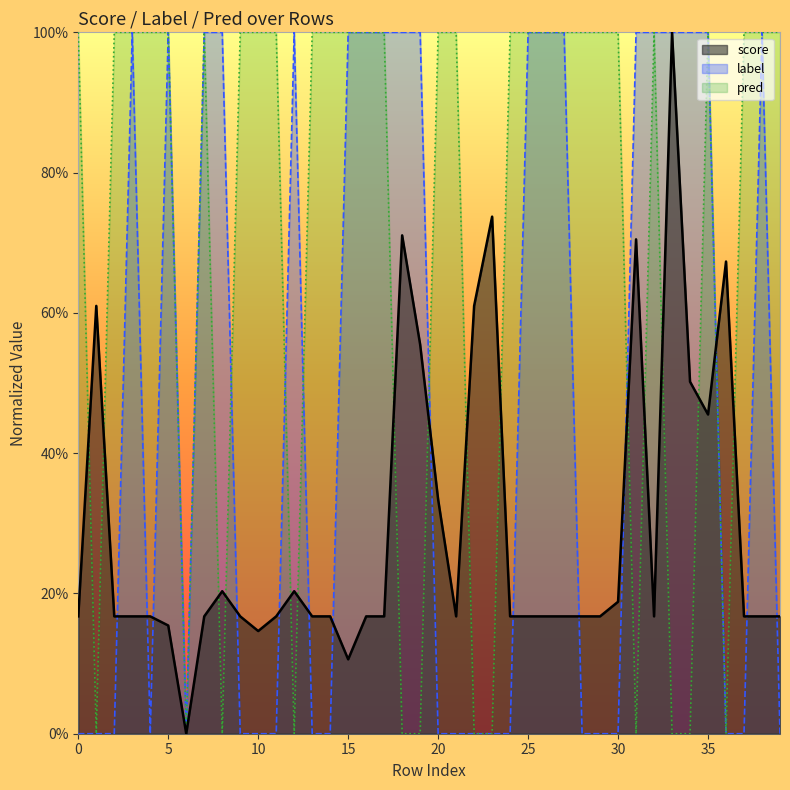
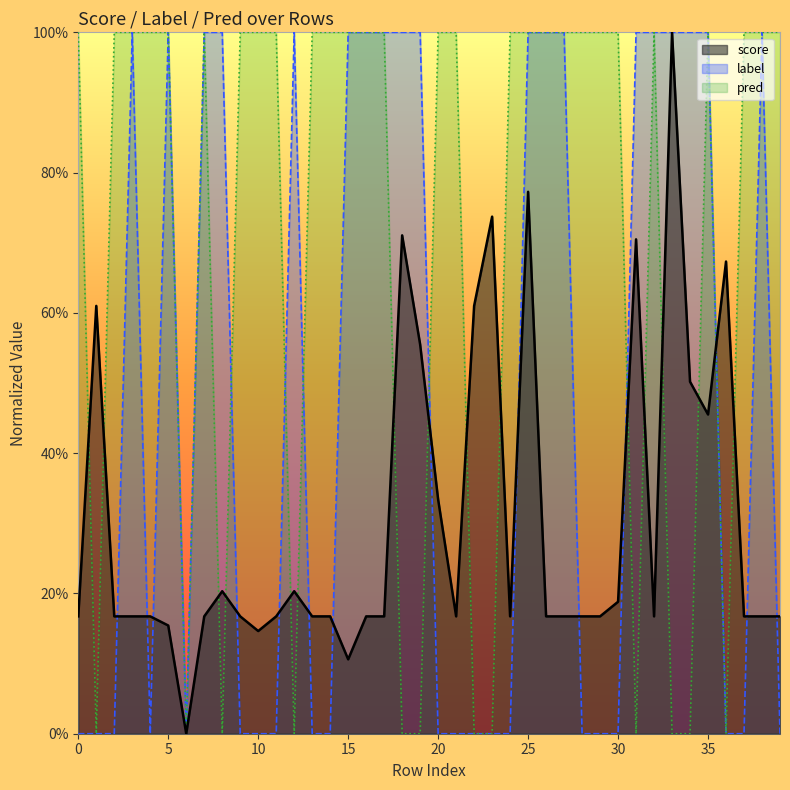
score, 25: 17% -> 77%
